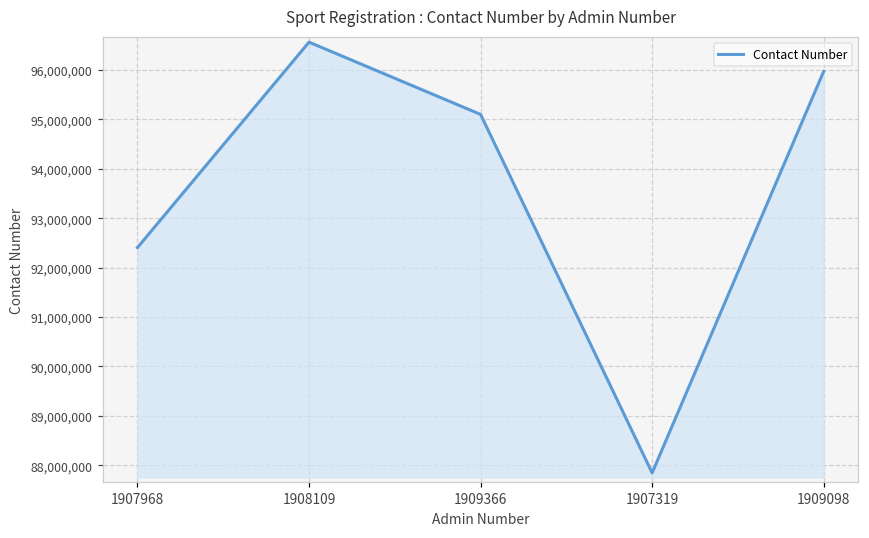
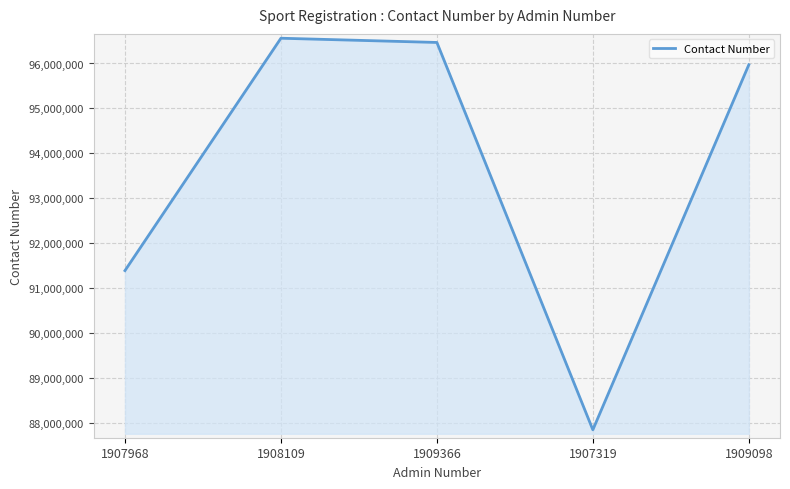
1907968: 92,400,000 -> 91,400,000
1909366: 95,100,000 -> 96,500,000
